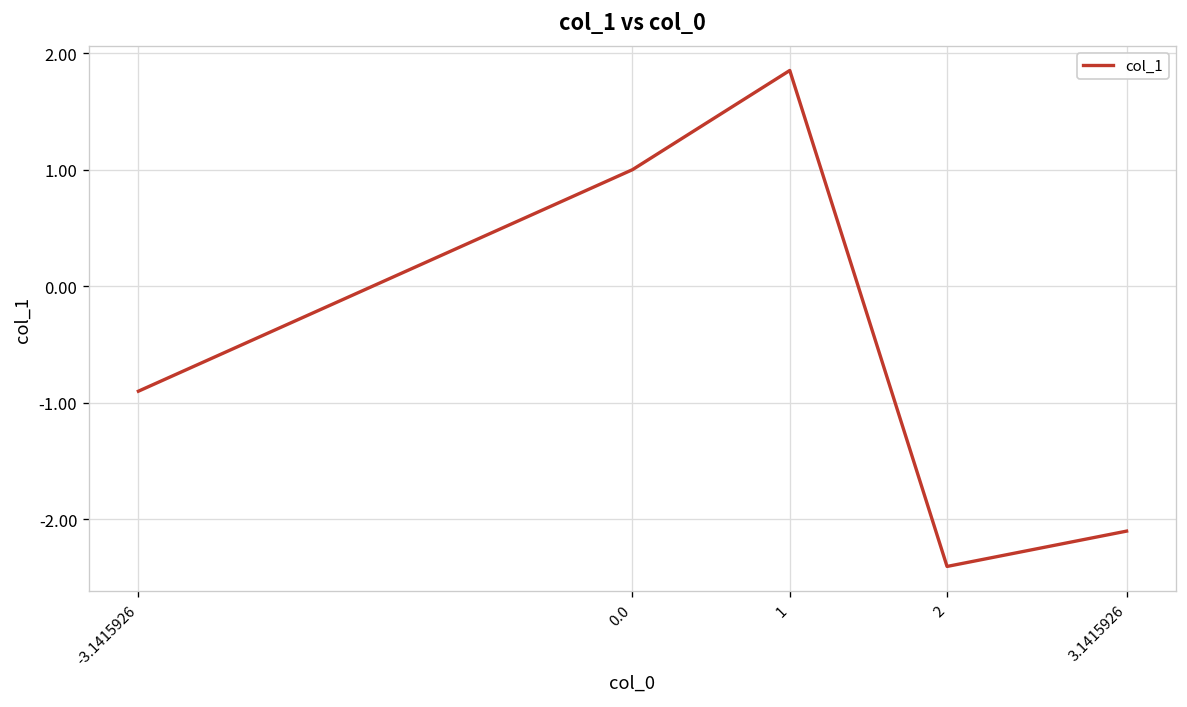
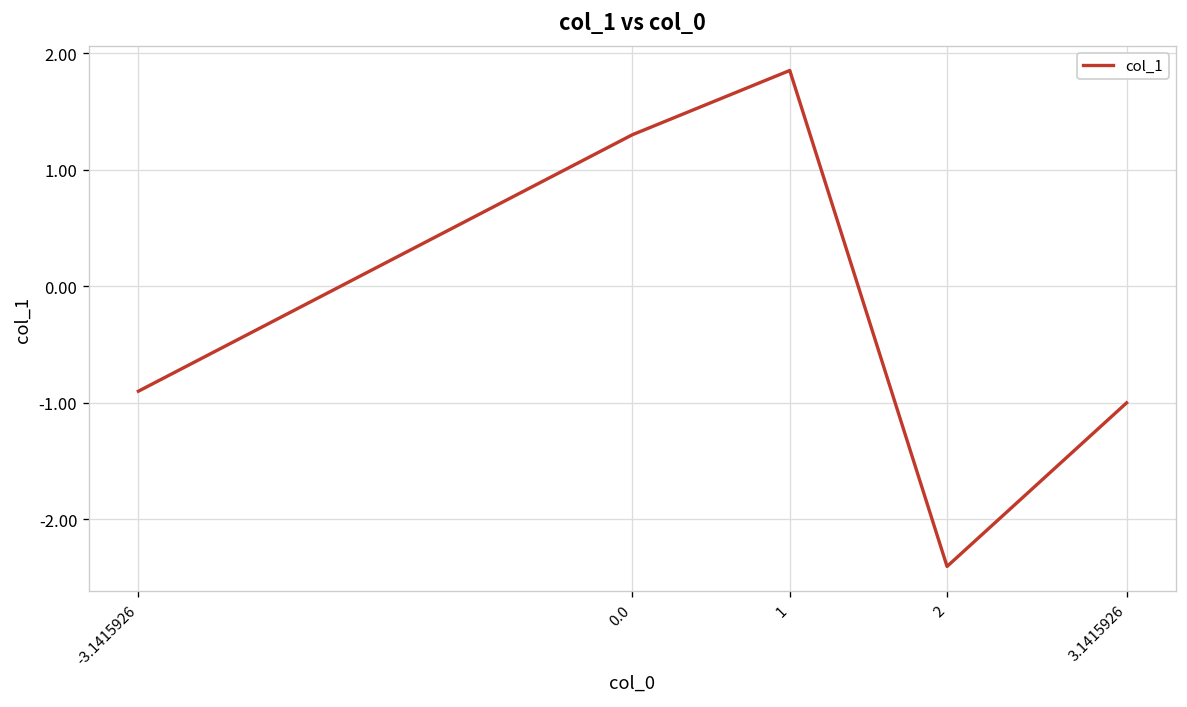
0.0: 1.0 -> 1.3
3.1415926: -2.1 -> -1.0
